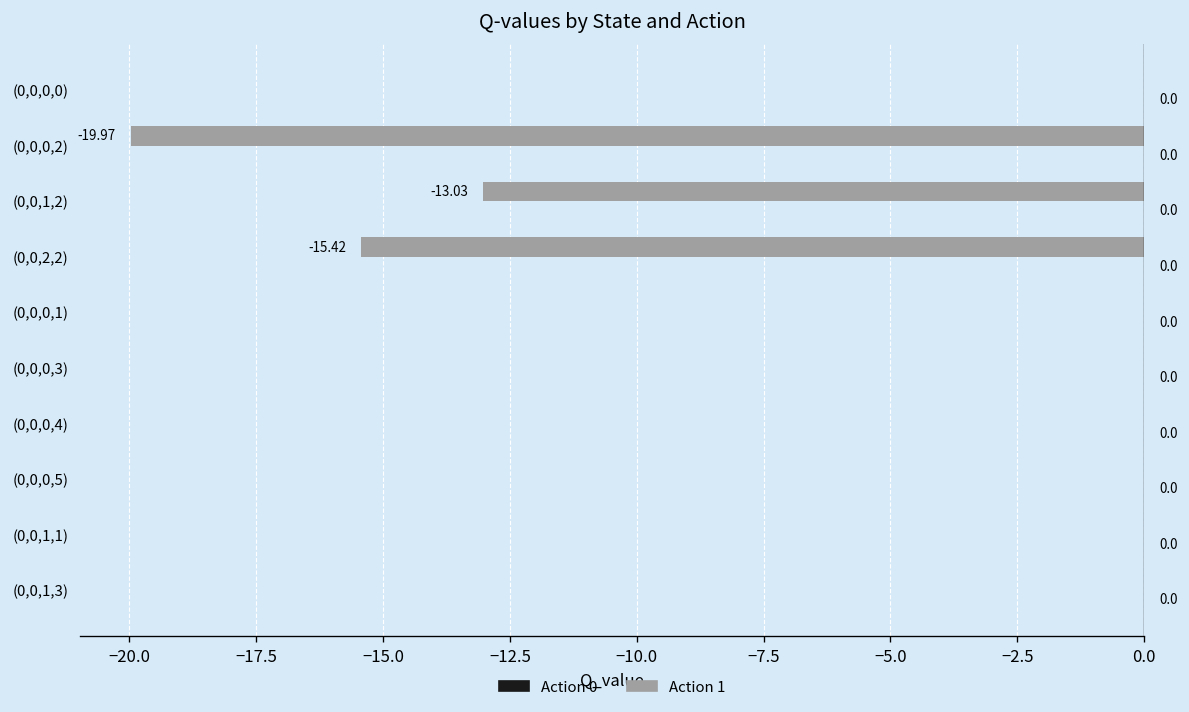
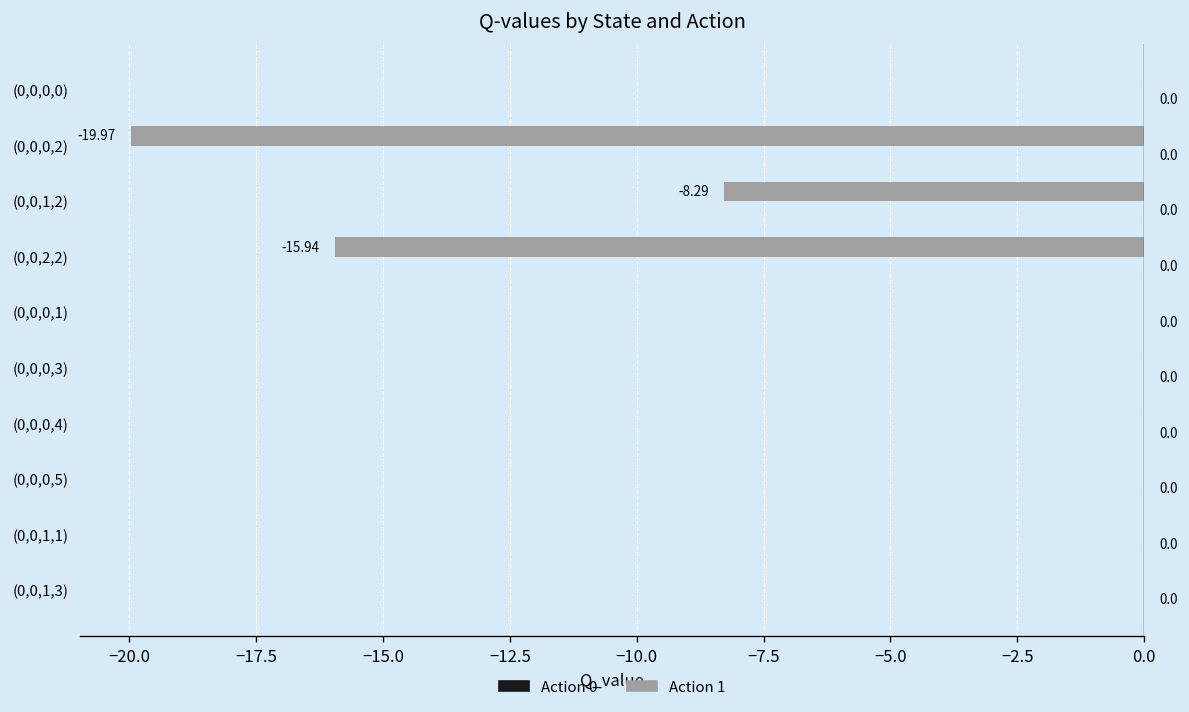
Action 1, (0,0,1,2): -13.03 -> -8.29
Action 1, (0,0,2,2): -15.42 -> -15.94
